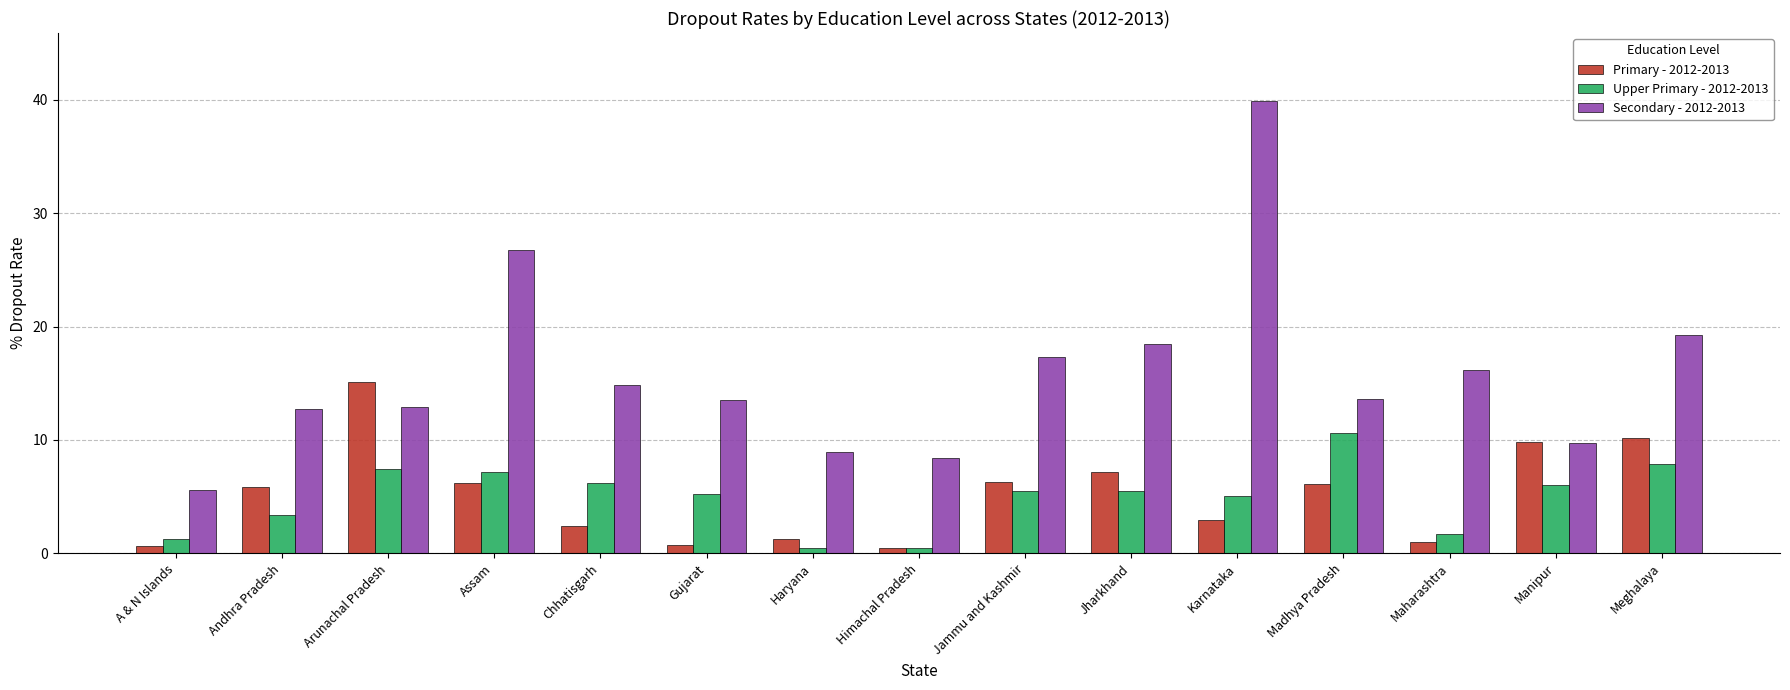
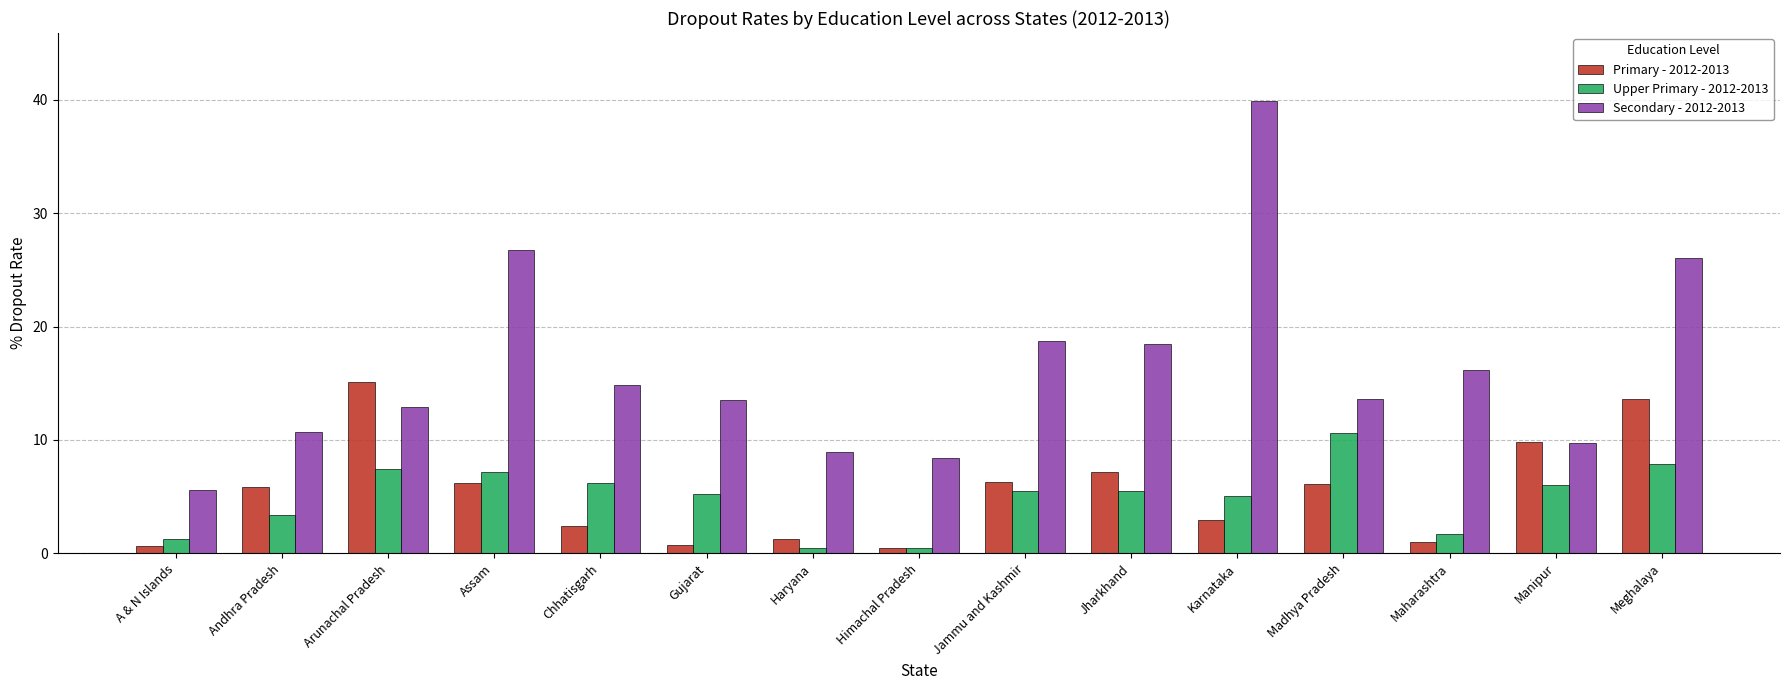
Secondary - 2012-2013, Andhra Pradesh: 12.7 -> 10.7
Secondary - 2012-2013, Jammu and Kashmir: 17.3 -> 18.8
Primary - 2012-2013, Meghalaya: 10.1 -> 13.6
Secondary - 2012-2013, Meghalaya: 19.2 -> 26.0
